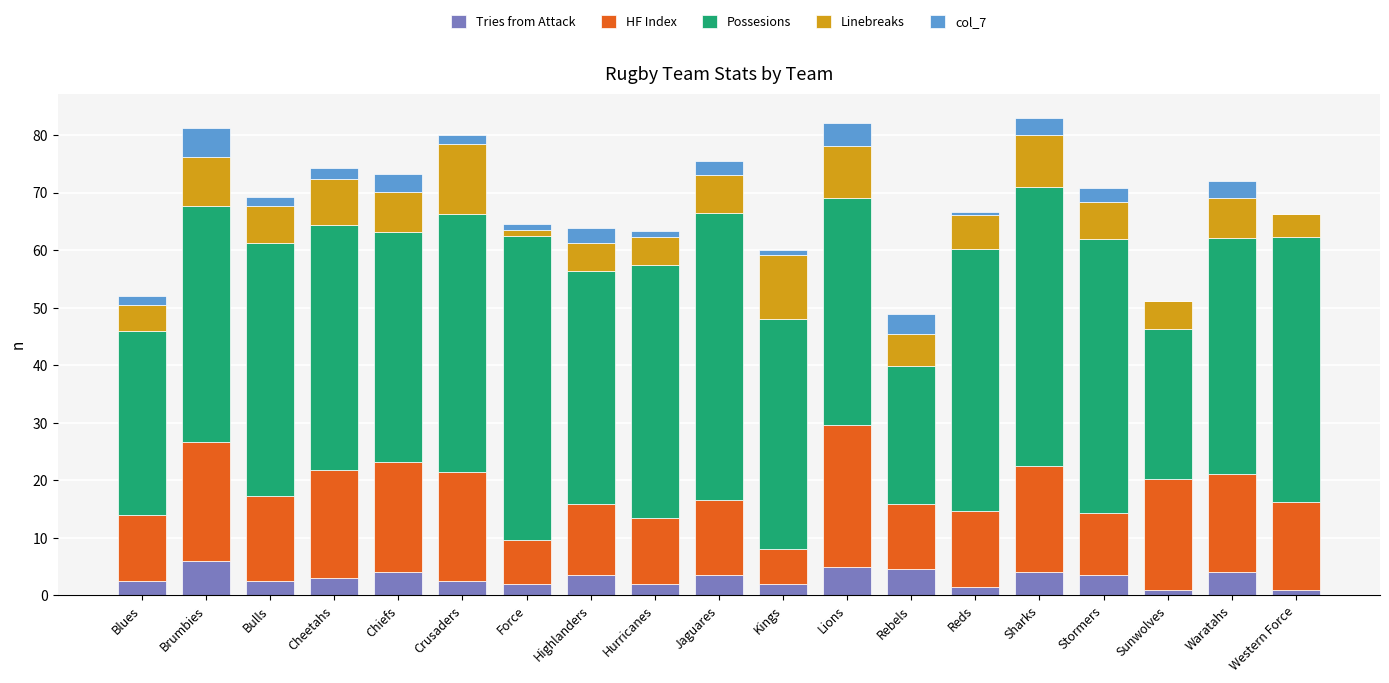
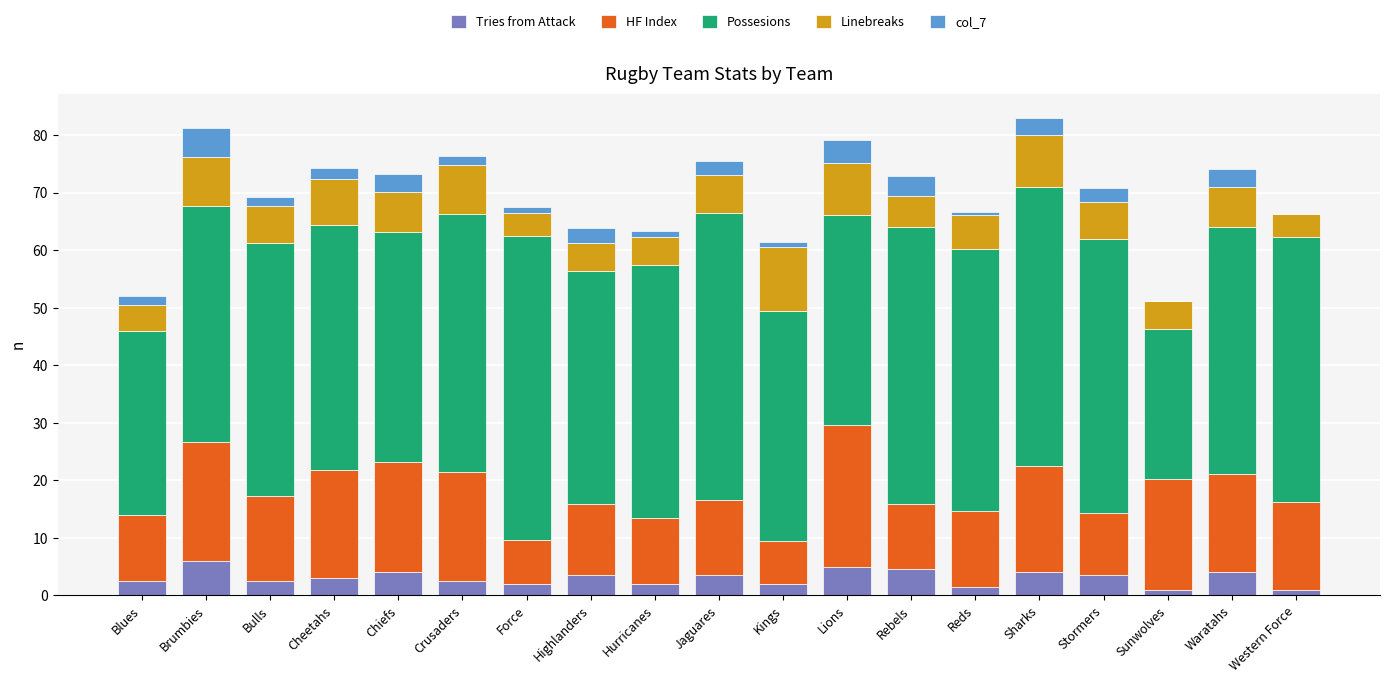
Linebreaks, Crusaders: 12 -> 9
Linebreaks, Force: 1 -> 4
HF Index, Kings: 6 -> 8
Possesions, Lions: 39 -> 37
Possesions, Rebels: 24 -> 48
Possesions, Waratahs: 41 -> 43
